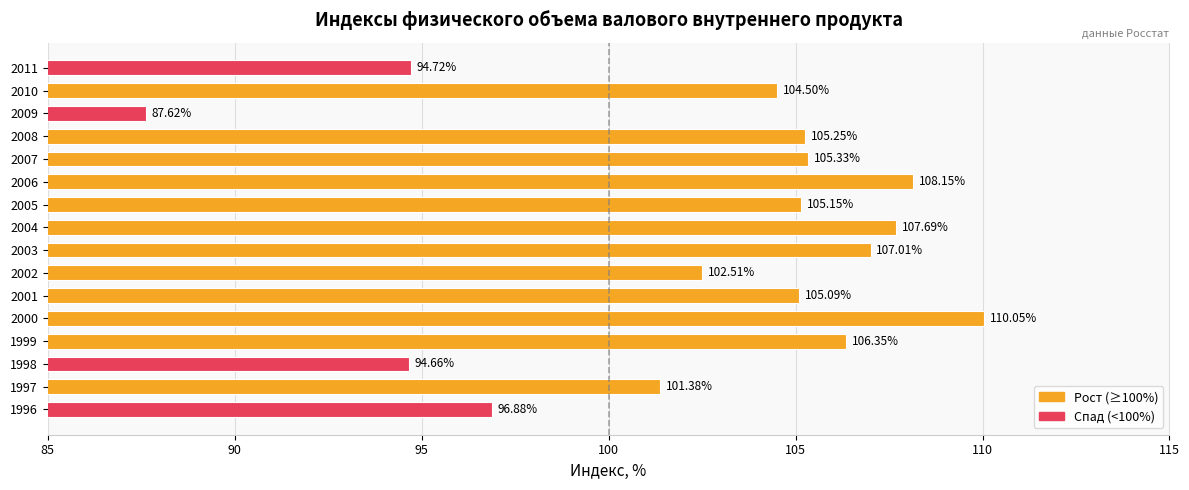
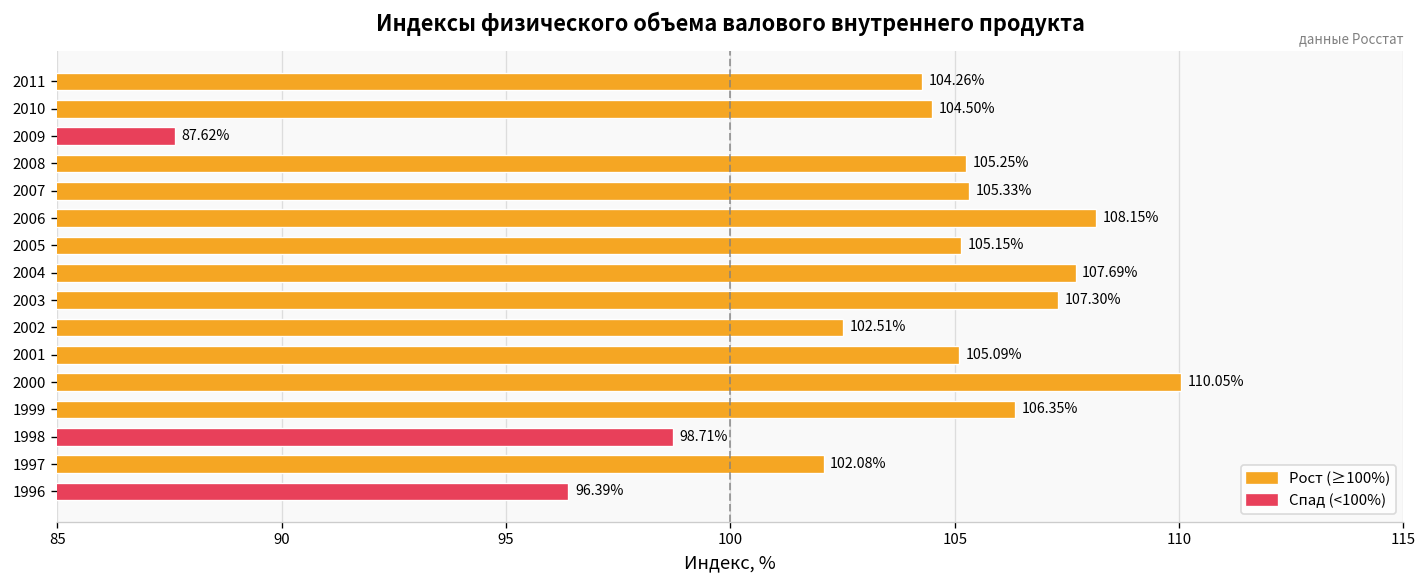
2011: 94.72% -> 104.26%
2003: 107.01% -> 107.30%
1998: 94.66% -> 98.71%
1997: 101.38% -> 102.08%
1996: 96.88% -> 96.39%
